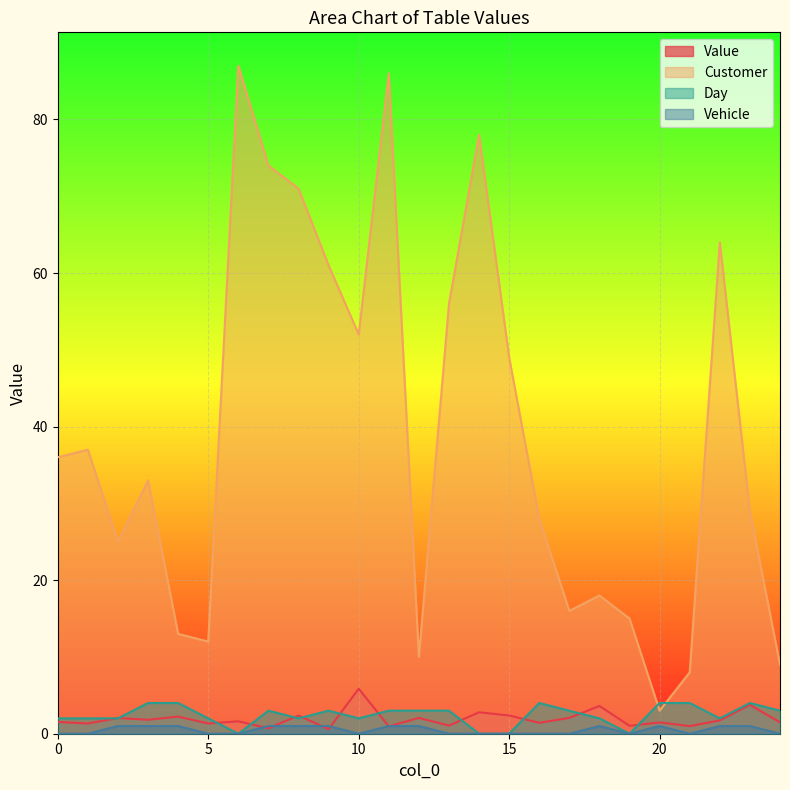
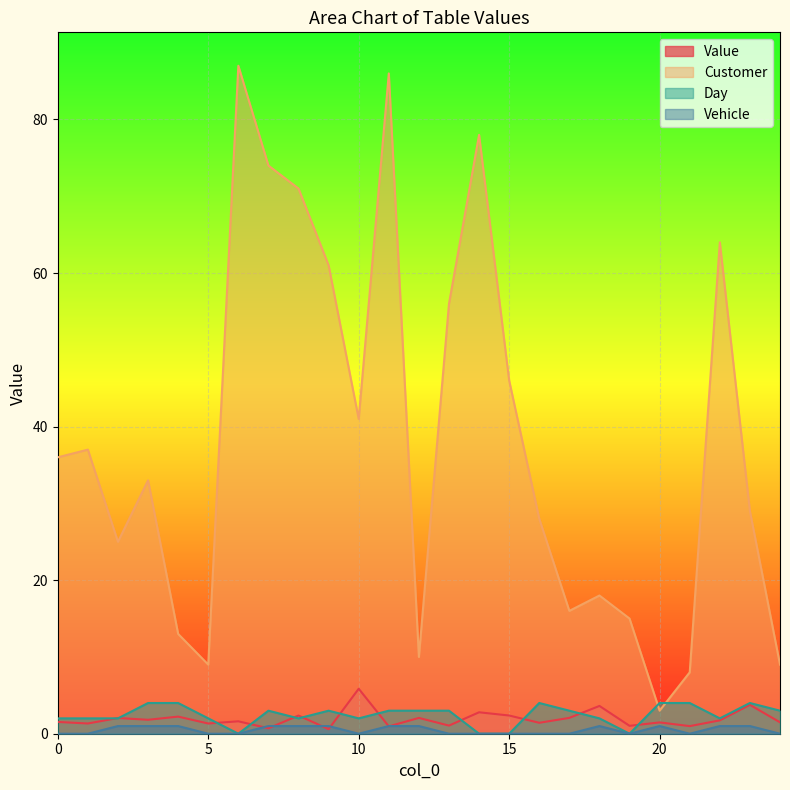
Customer, 5: 12 -> 9
Customer, 10: 52 -> 41
Customer, 15: 49 -> 46
